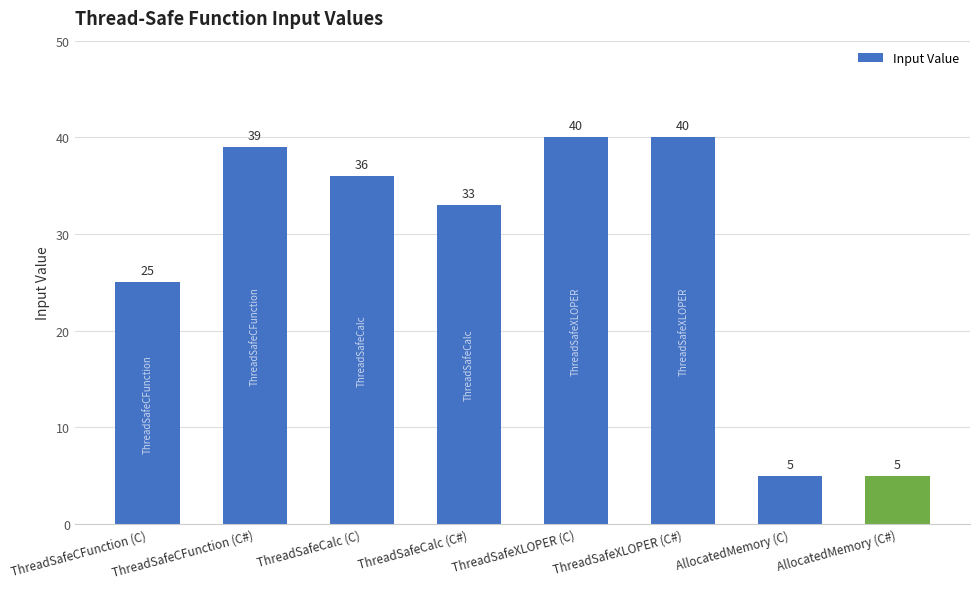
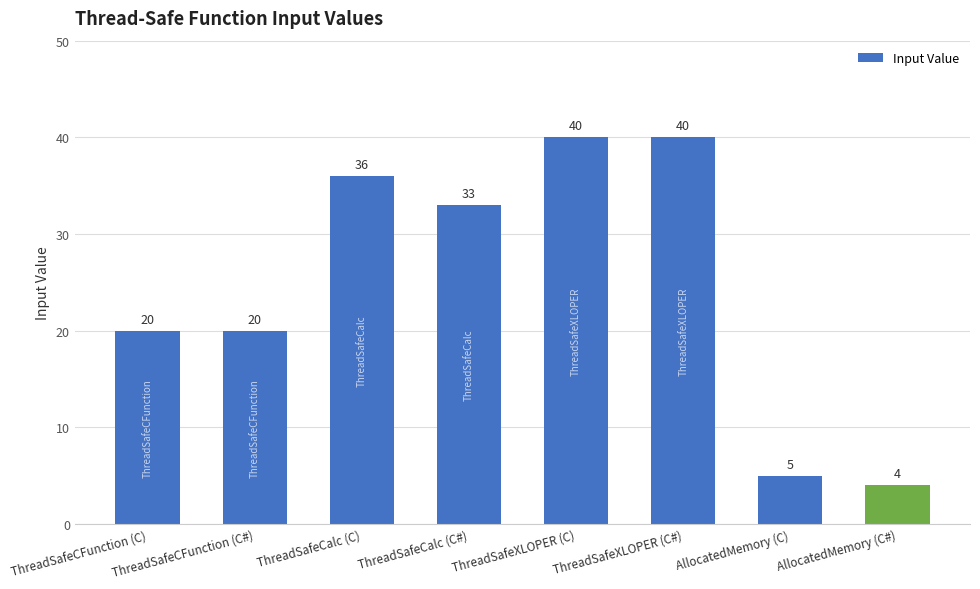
ThreadSafeCFunction (C): 25 -> 20
ThreadSafeCFunction (C#): 39 -> 20
AllocatedMemory (C#): 5 -> 4
